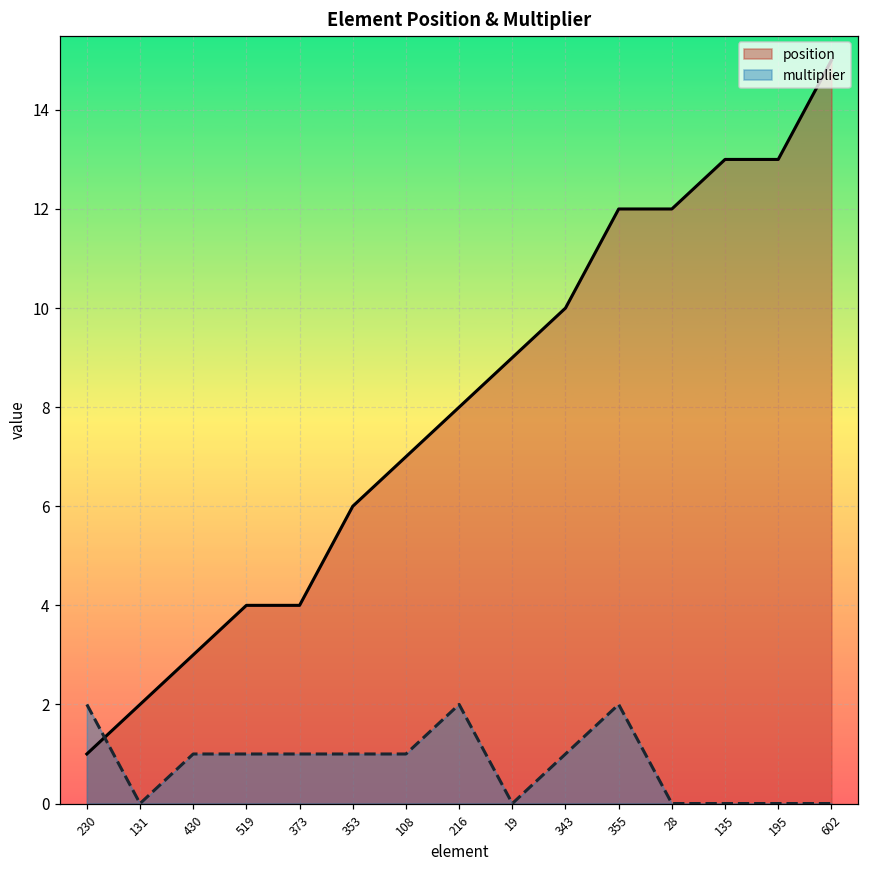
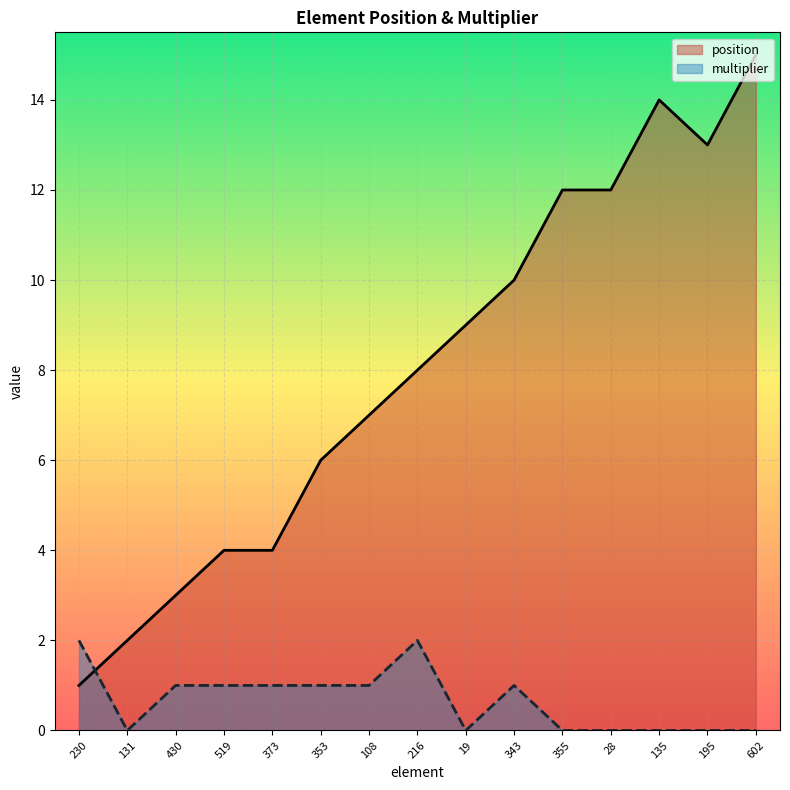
multiplier, 355: 2 -> 0
position, 135: 13 -> 14
